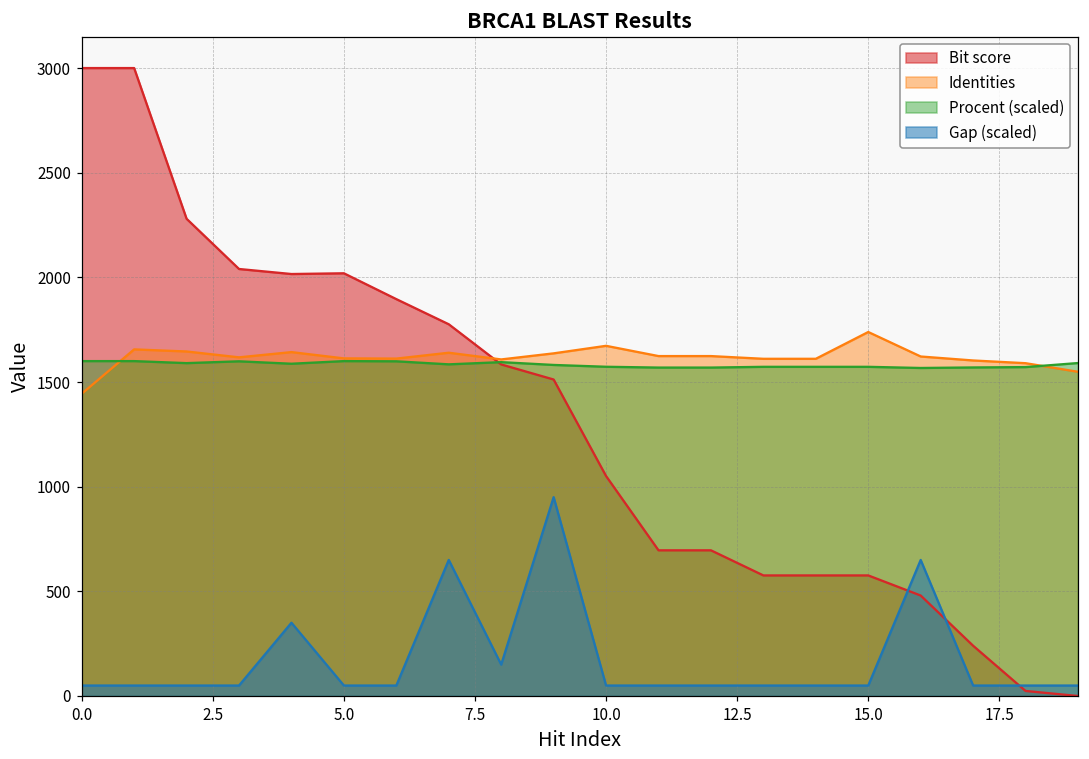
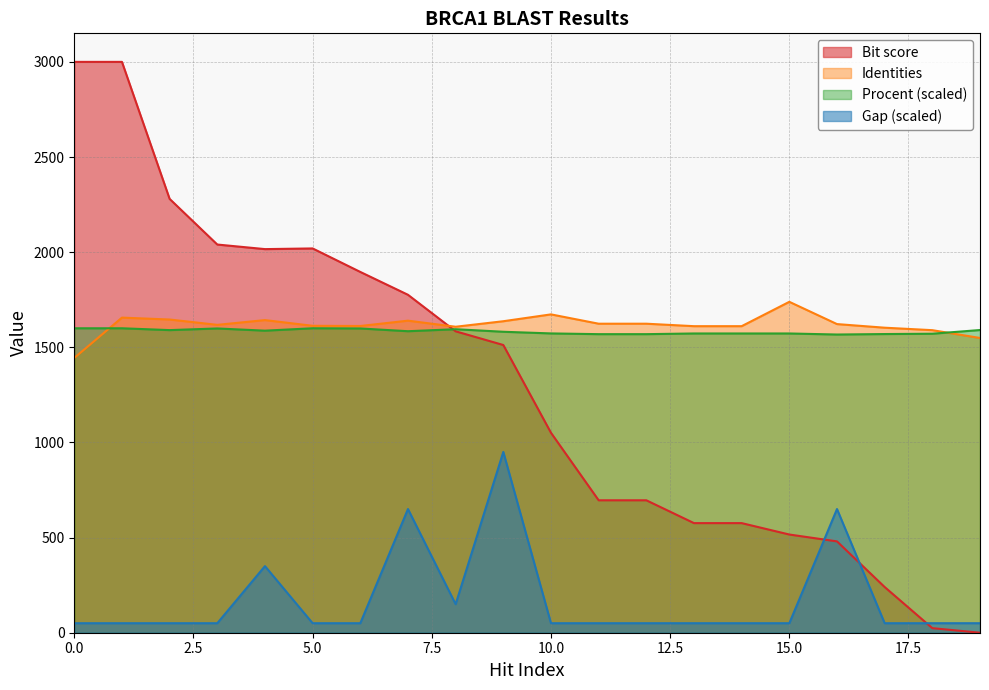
Bit score, 15.0: 580 -> 520
